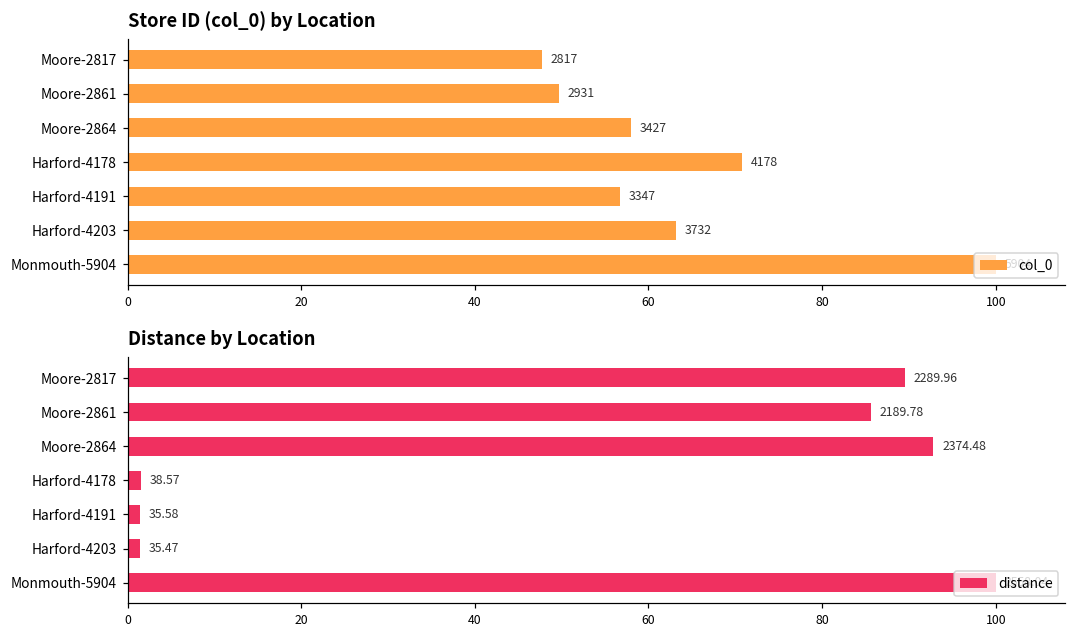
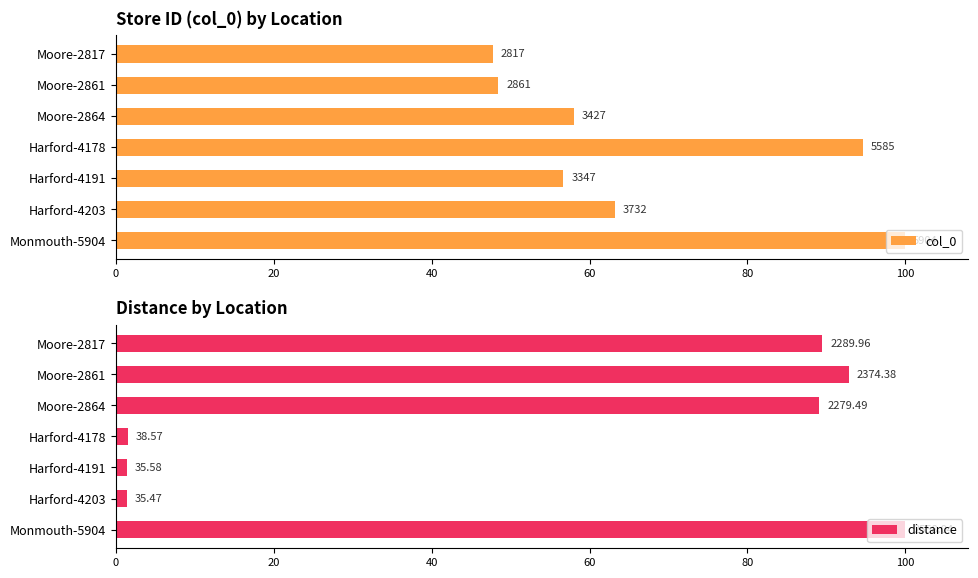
Store ID (col_0) by Location, Moore-2861: 2931 -> 2861
Store ID (col_0) by Location, Harford-4178: 4178 -> 5585
Distance by Location, Moore-2861: 2189.78 -> 2374.38
Distance by Location, Moore-2864: 2374.48 -> 2279.49
